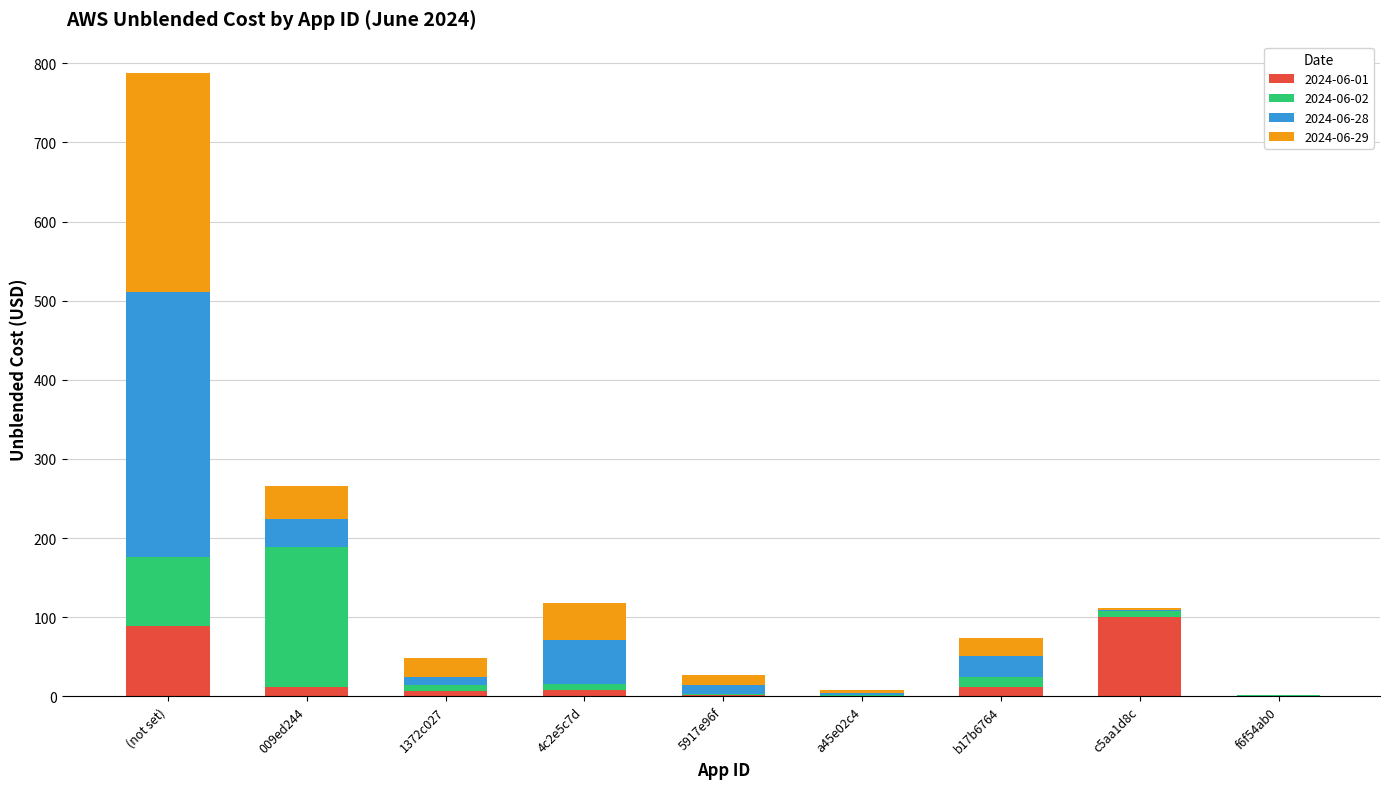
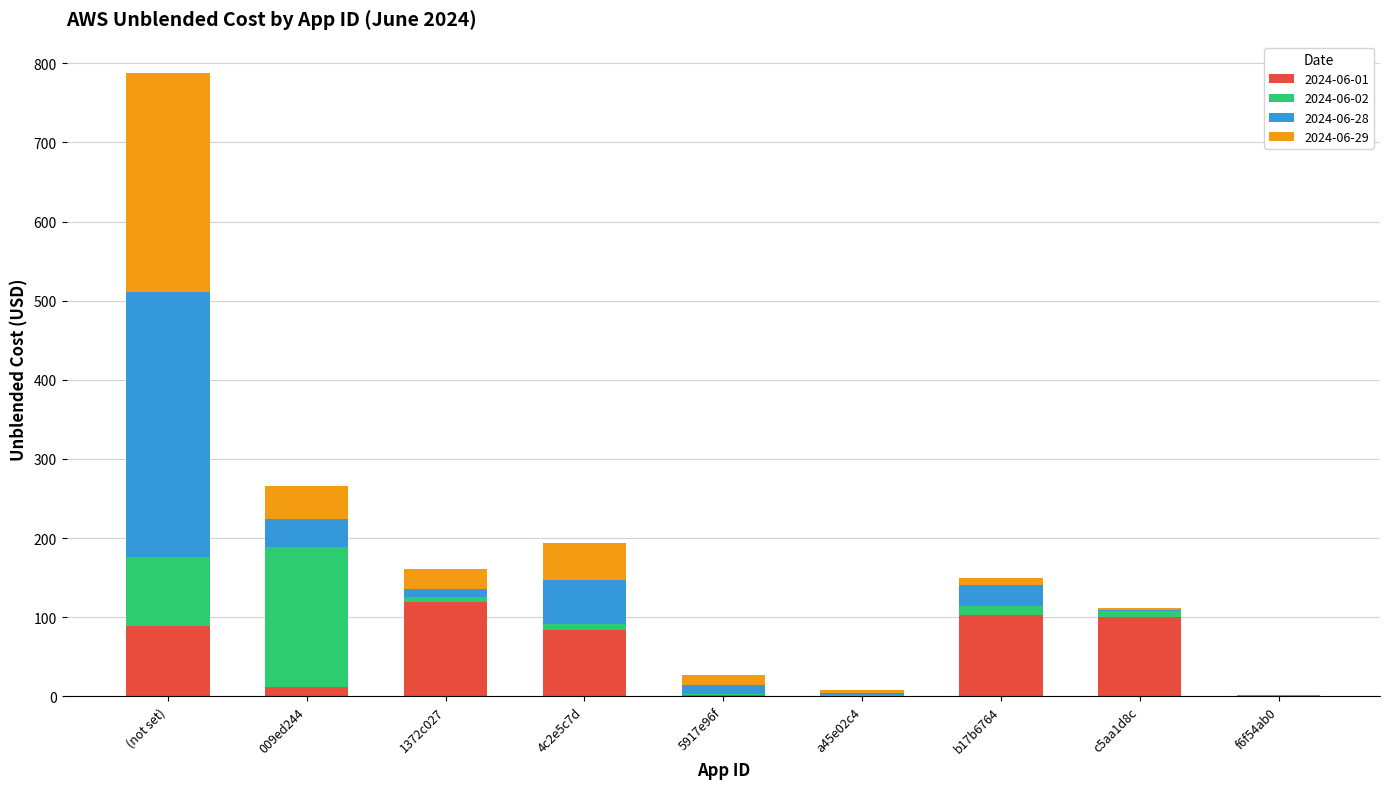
2024-06-01, 1372c027: 10 -> 120
2024-06-01, 4c2e5c7d: 10 -> 80
2024-06-01, b17b6764: 10 -> 100
2024-06-29, b17b6764: 20 -> 10
